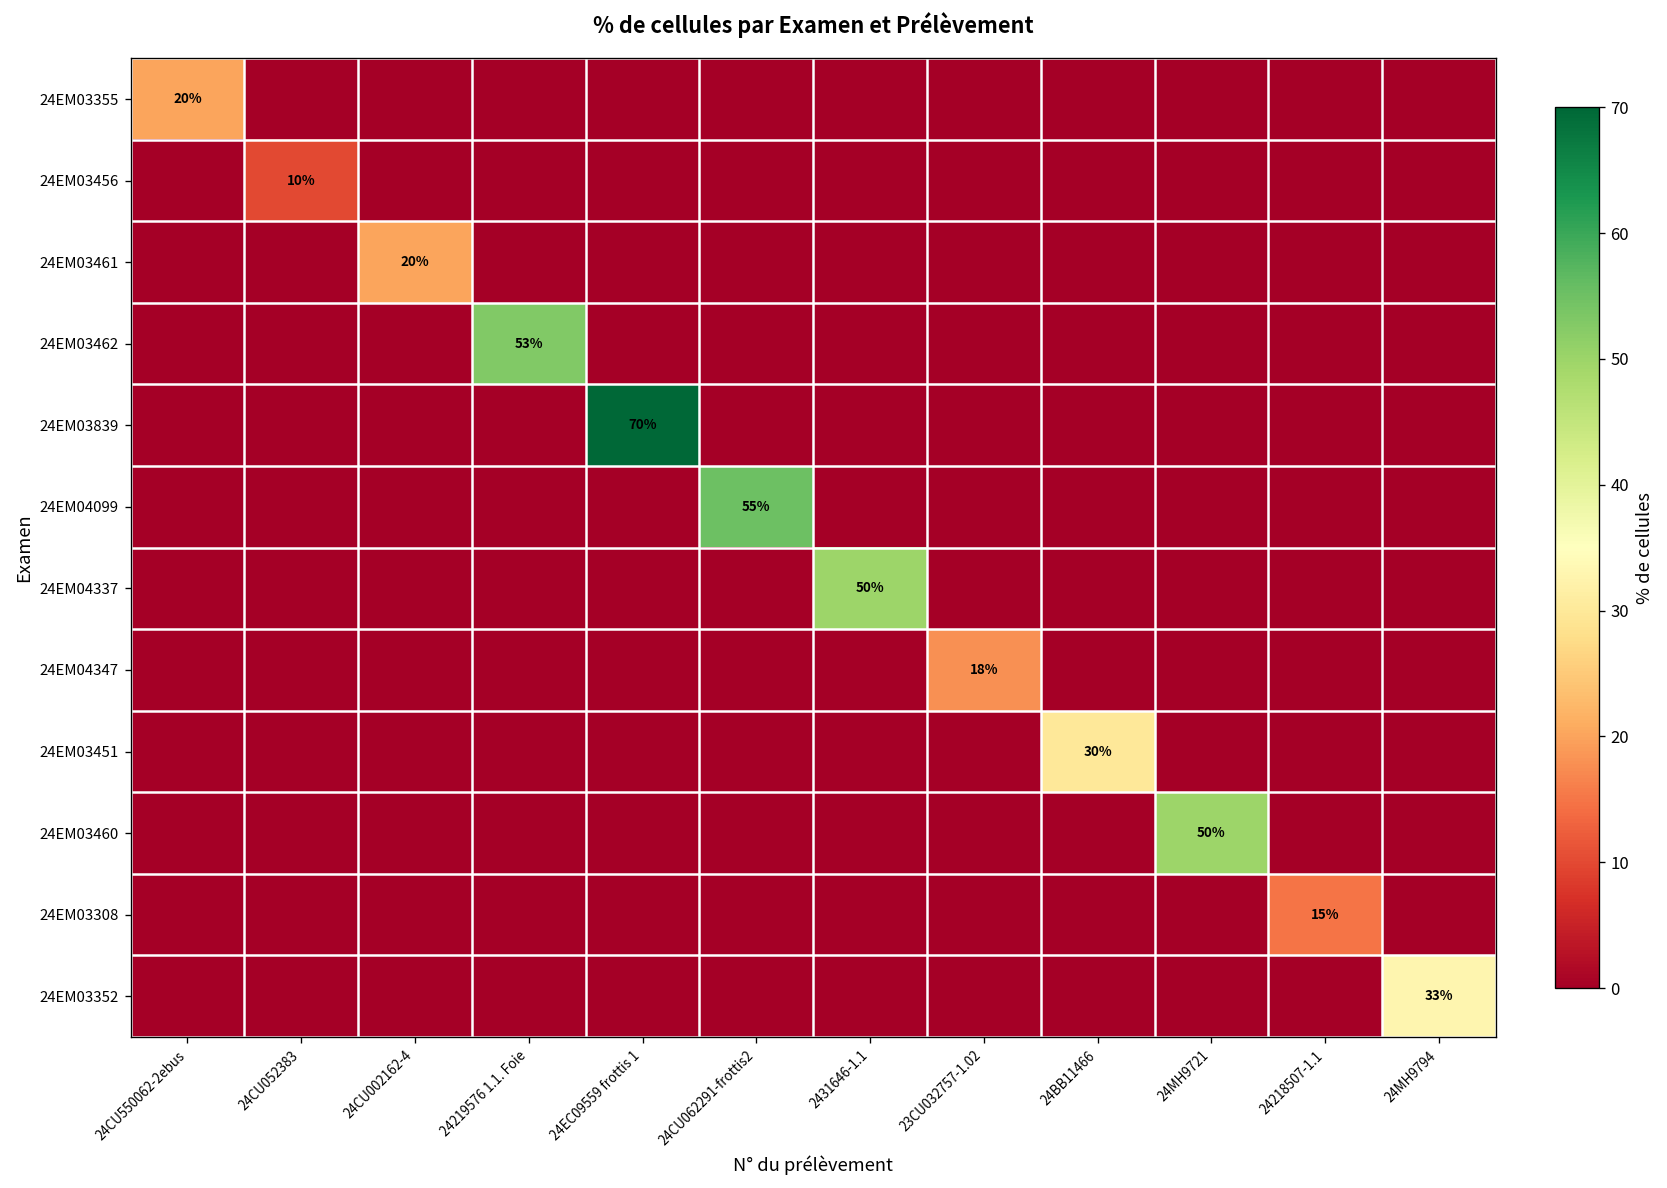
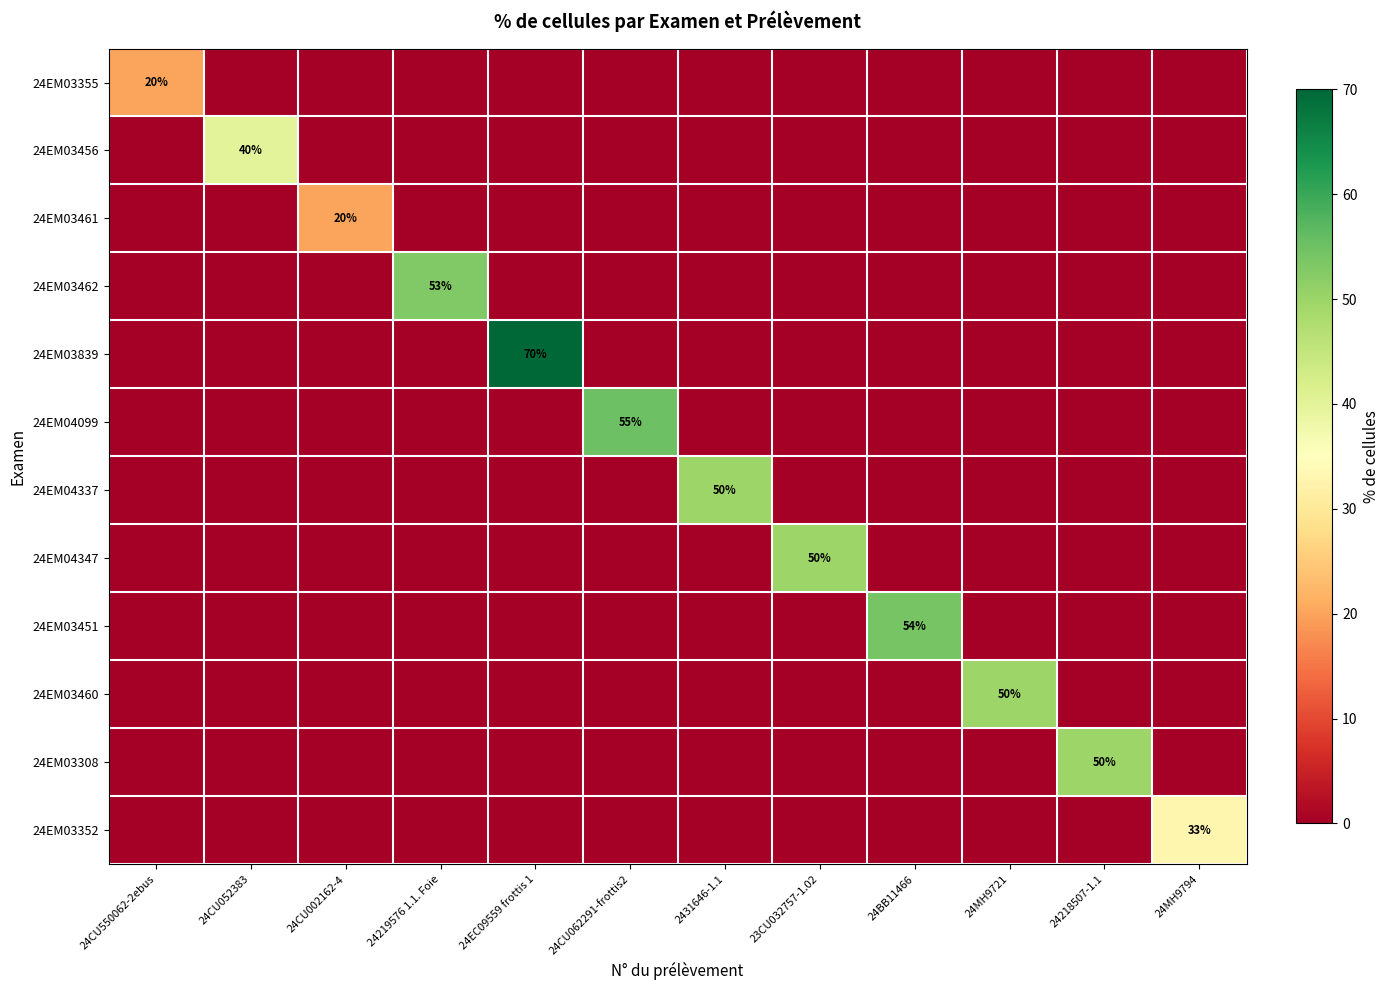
24EM03456, 24CU052383: 10% -> 40%
24EM04347, 23CU032757-1.02: 18% -> 50%
24EM03451, 24BB11466: 30% -> 54%
24EM03308, 24218507-1.1: 15% -> 50%
